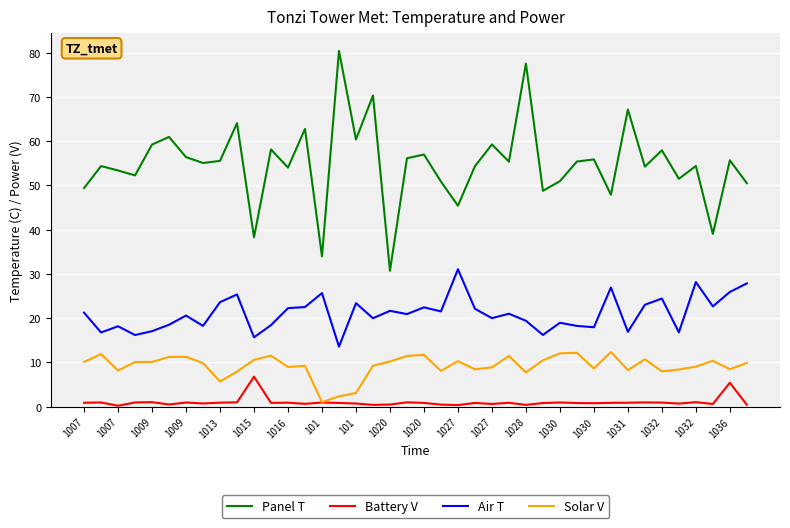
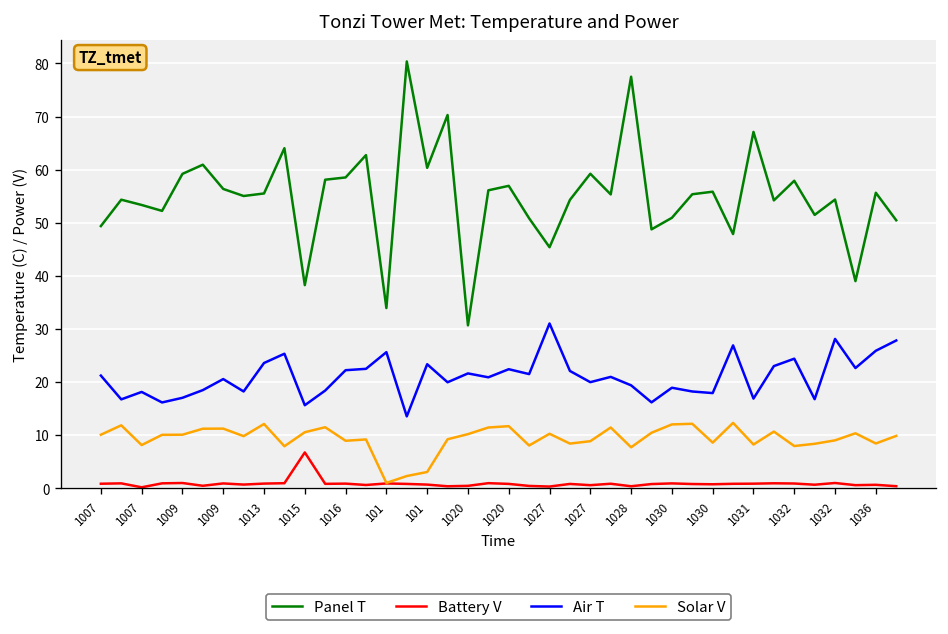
Solar V, 1013: 6 -> 12
Panel T, 1016: 54 -> 59
Battery V, 1036: 5 -> 1
